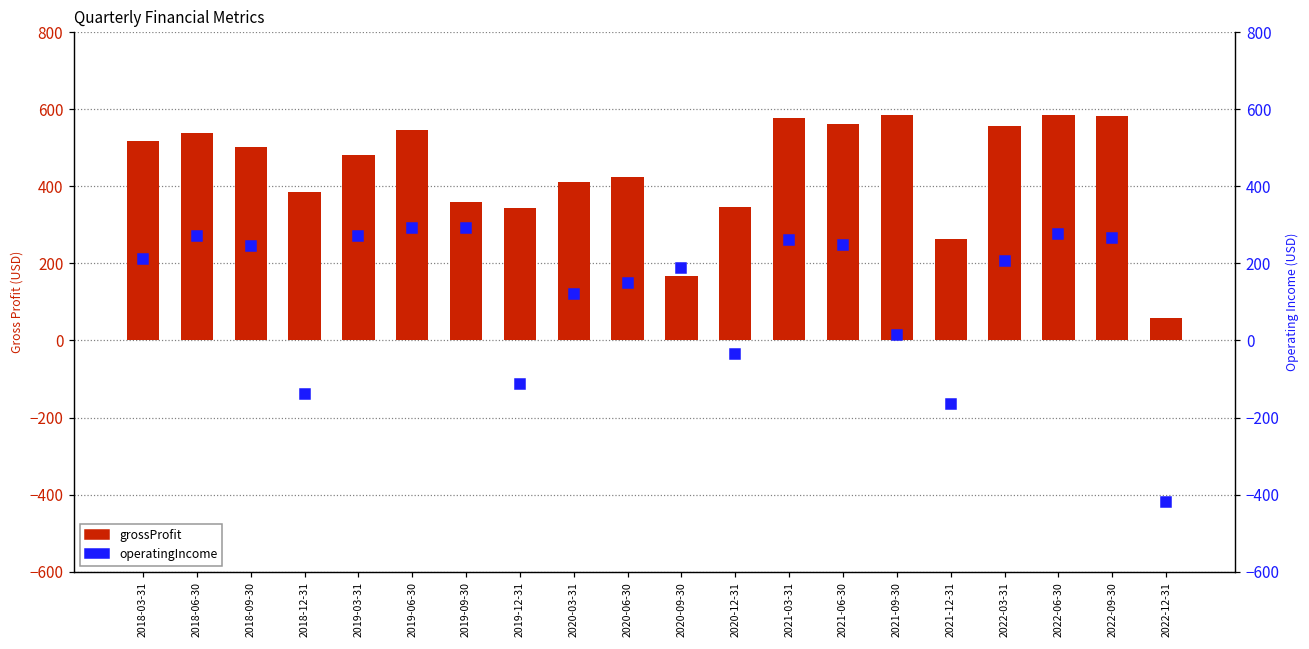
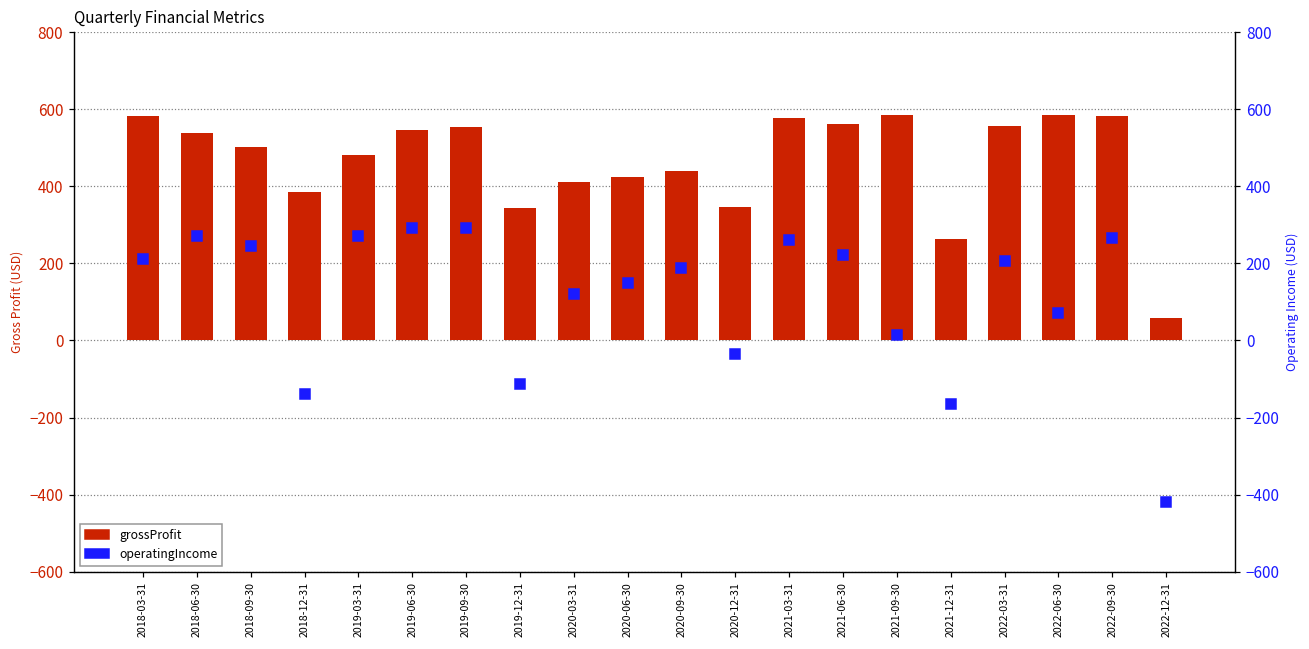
grossProfit, 2018-03-31: 520 -> 580
grossProfit, 2019-09-30: 360 -> 560
grossProfit, 2020-09-30: 170 -> 440
operatingIncome, 2021-06-30: 250 -> 220
operatingIncome, 2022-06-30: 280 -> 70
